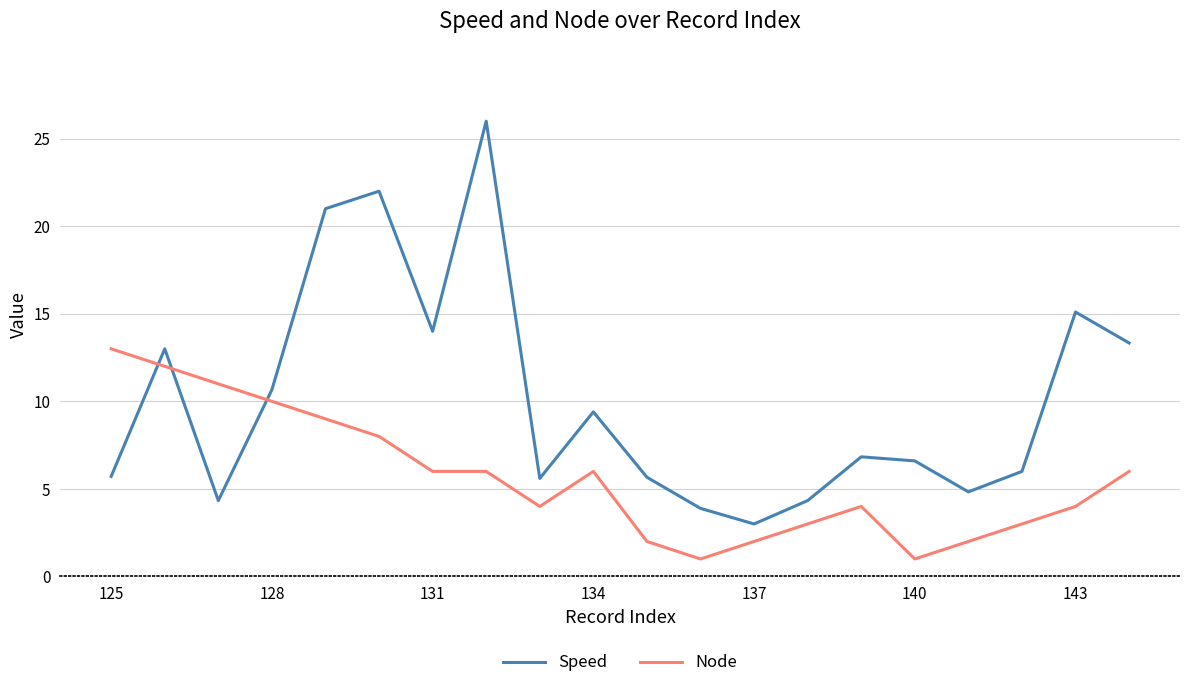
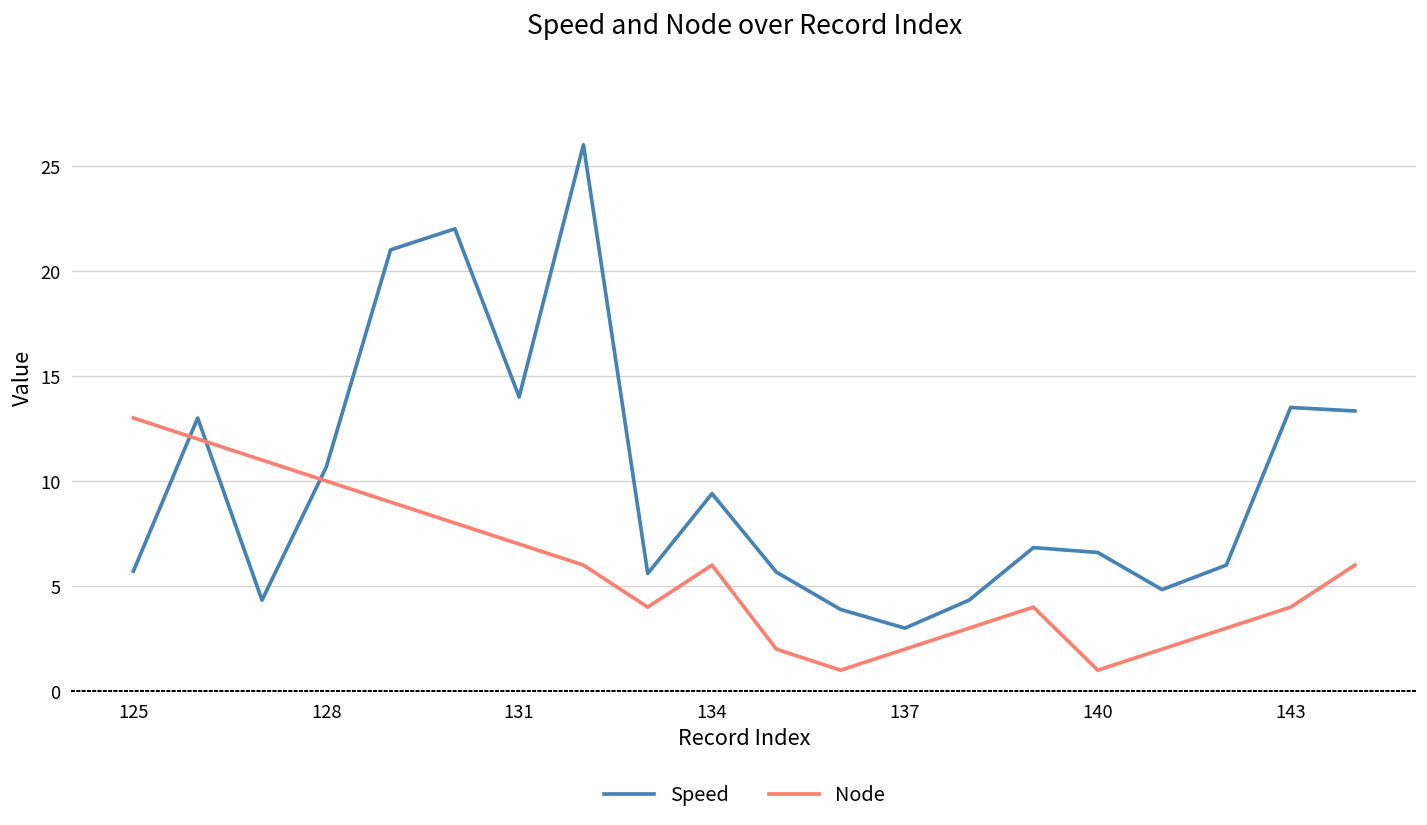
Node, 131: 6 -> 7
Speed, 143: 15.1 -> 13.5
